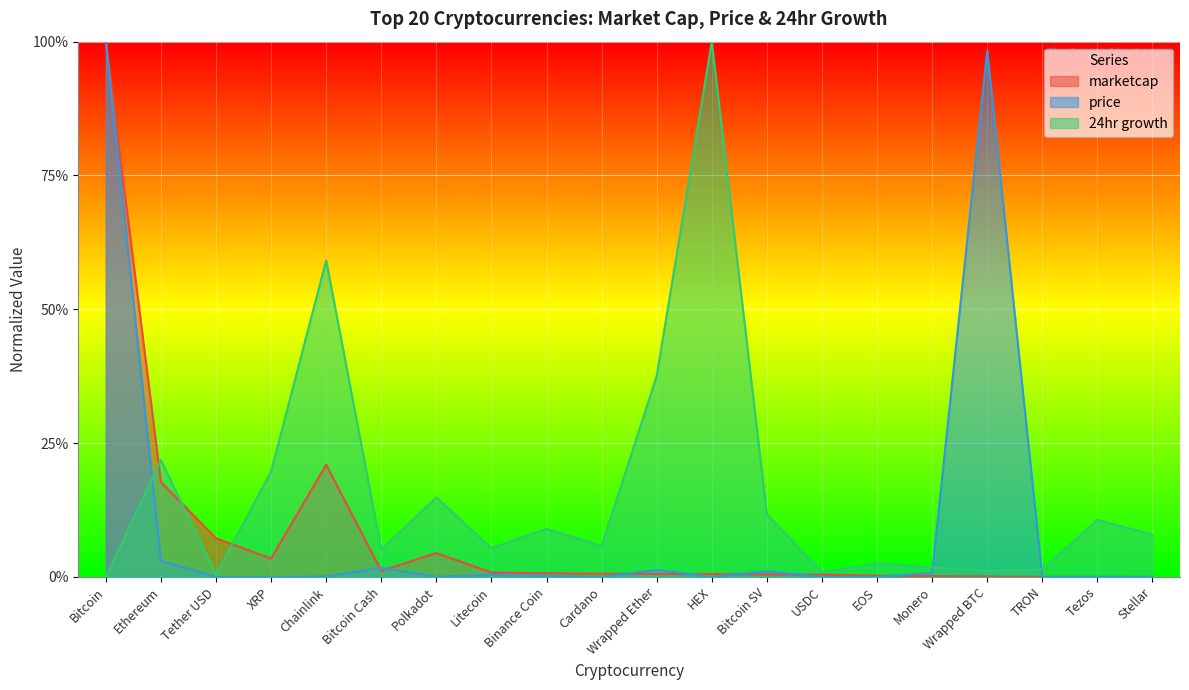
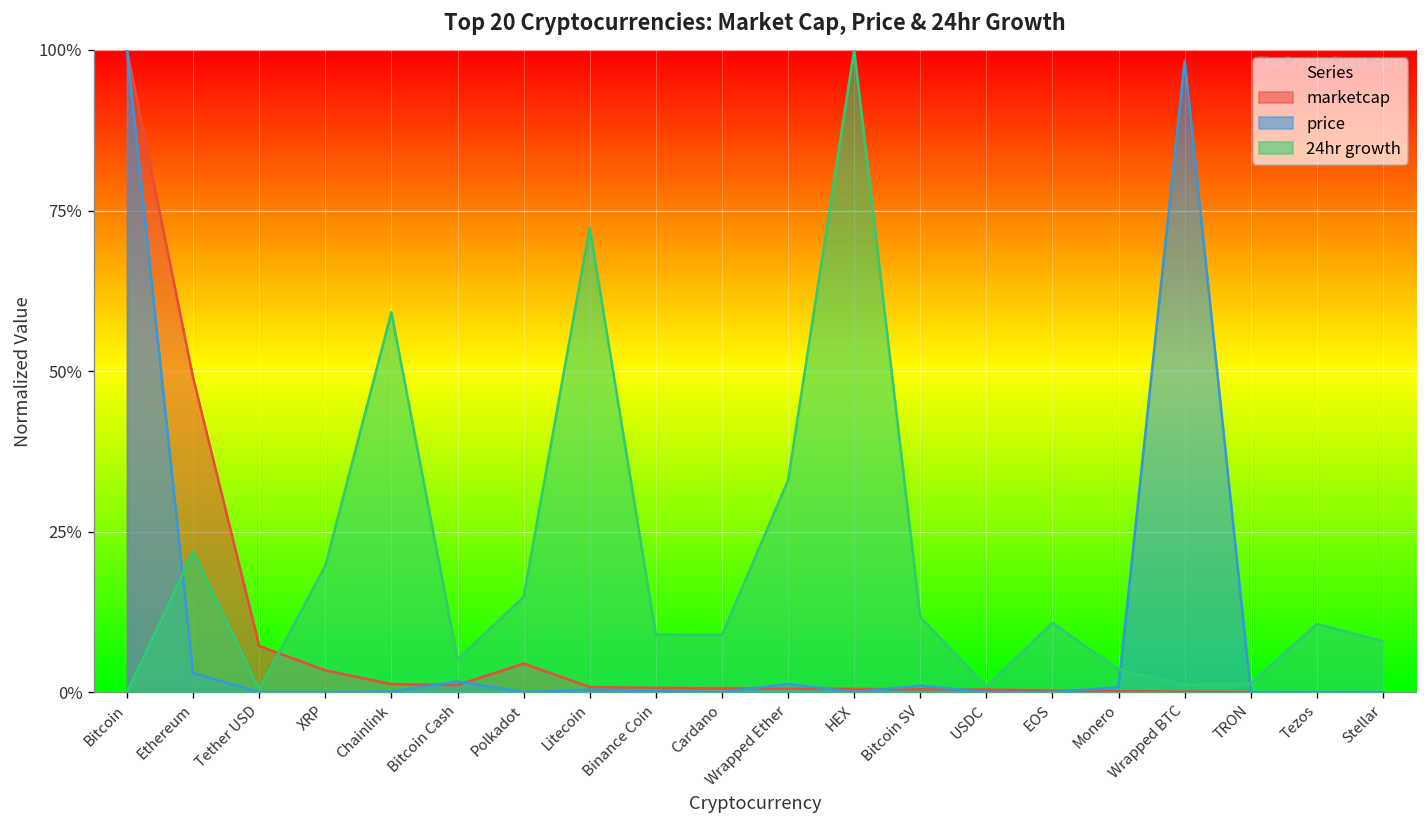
marketcap, Ethereum: 18% -> 49%
marketcap, Chainlink: 21% -> 1%
24hr growth, Litecoin: 5% -> 72%
24hr growth, Cardano: 6% -> 9%
24hr growth, Wrapped Ether: 38% -> 33%
24hr growth, EOS: 3% -> 11%
24hr growth, Monero: 2% -> 4%
